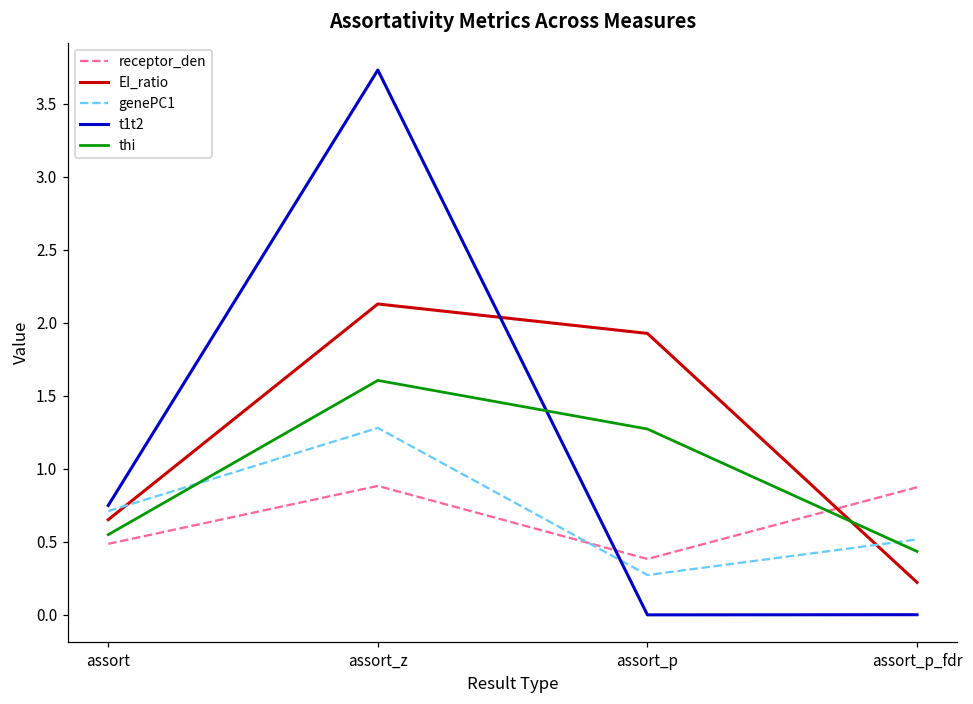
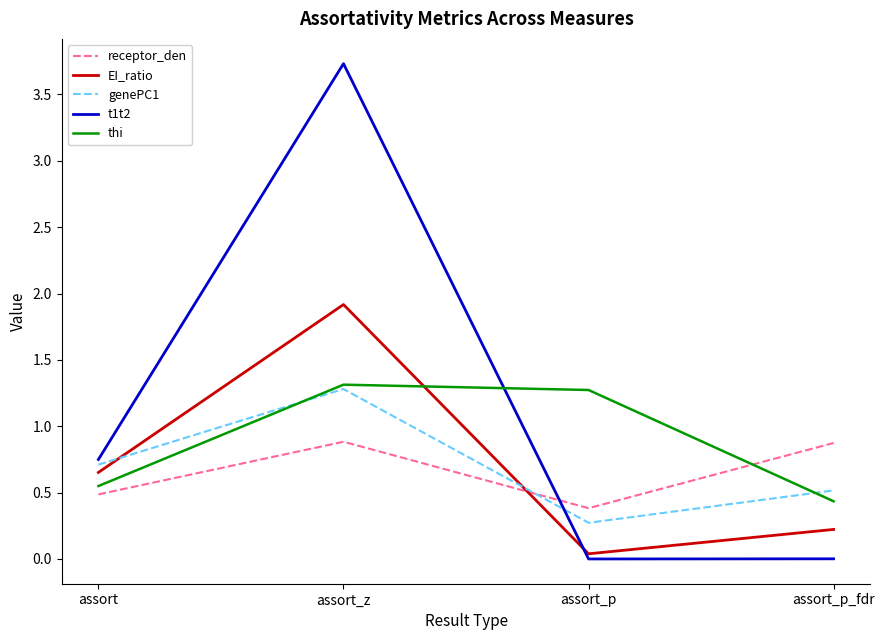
EI_ratio, assort_z: 2.13 -> 1.92
thi, assort_z: 1.61 -> 1.31
EI_ratio, assort_p: 1.93 -> 0.04
